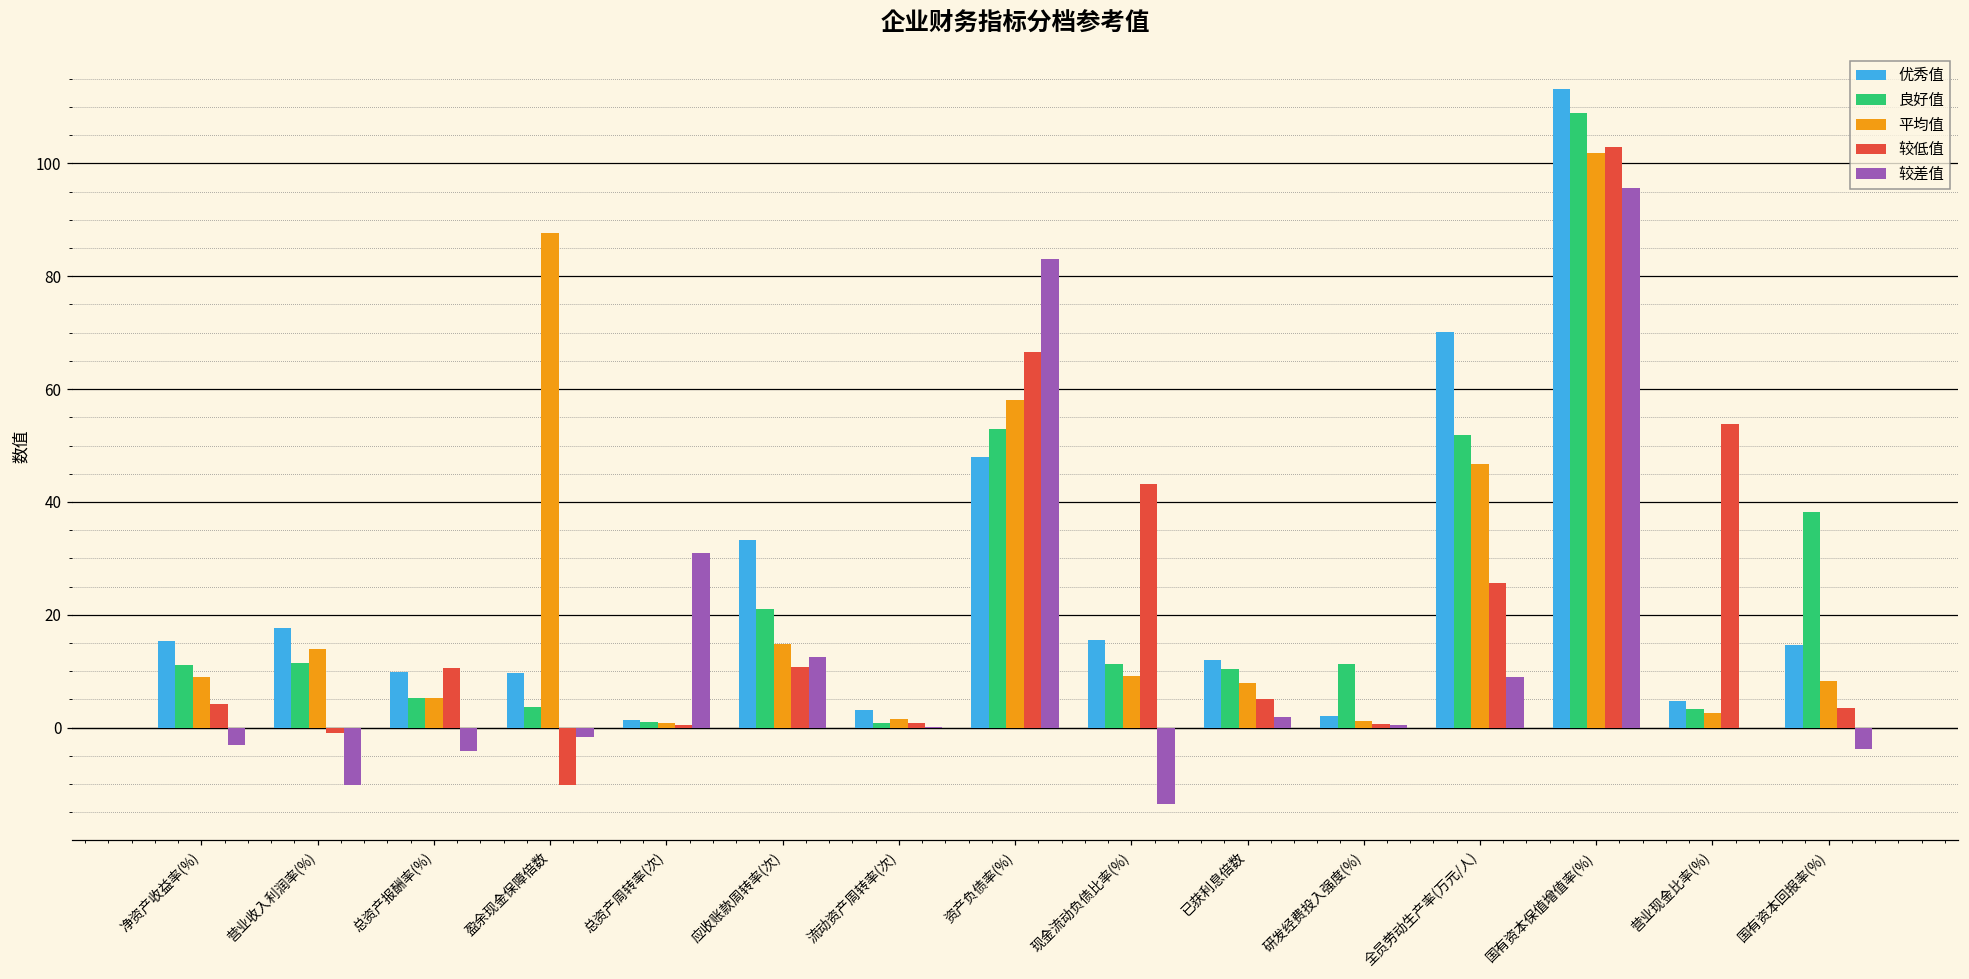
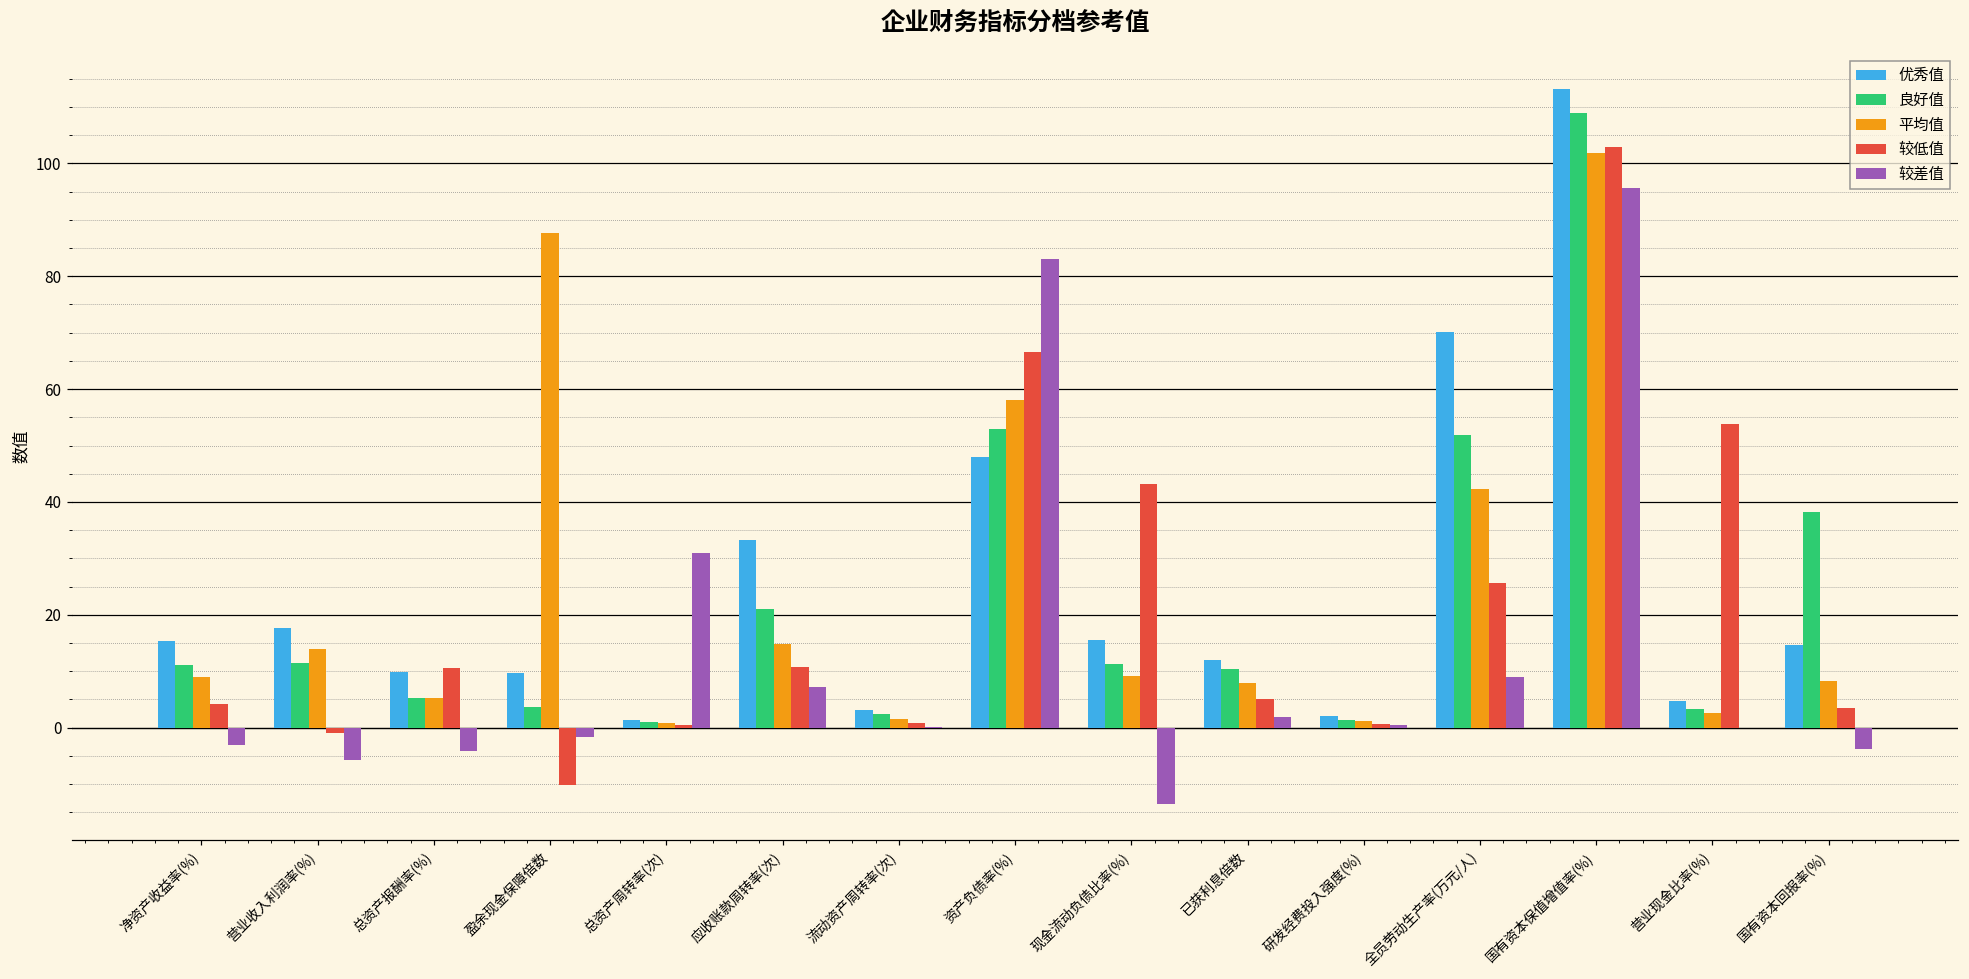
较差值, 营业收入利润率(%): -10 -> -6
较差值, 应收账款周转率(次): 13 -> 7
良好值, 流动资产周转率(次): 1 -> 2
良好值, 研发经费投入强度(%): 11 -> 1
平均值, 全员劳动生产率(万元/人): 47 -> 42
